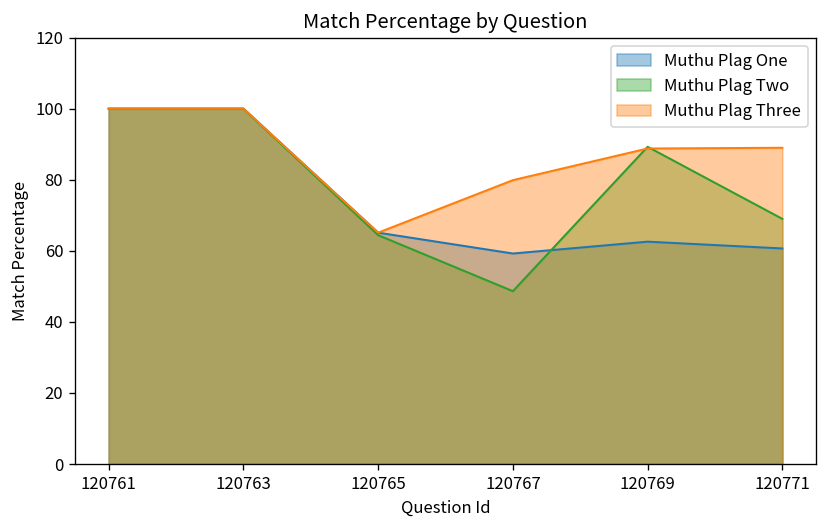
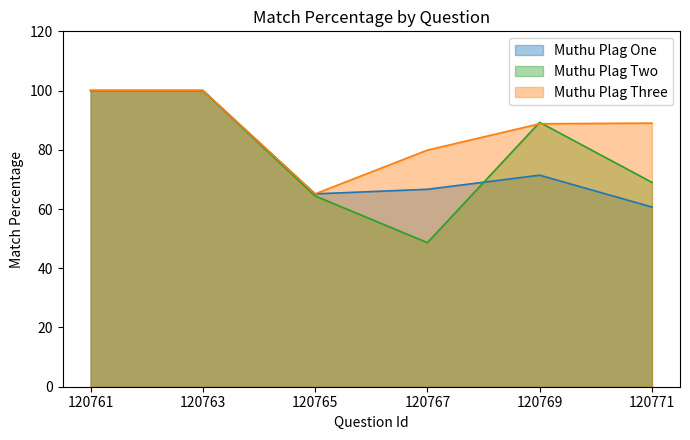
Muthu Plag One, 120767: 59 -> 67
Muthu Plag One, 120769: 63 -> 71
